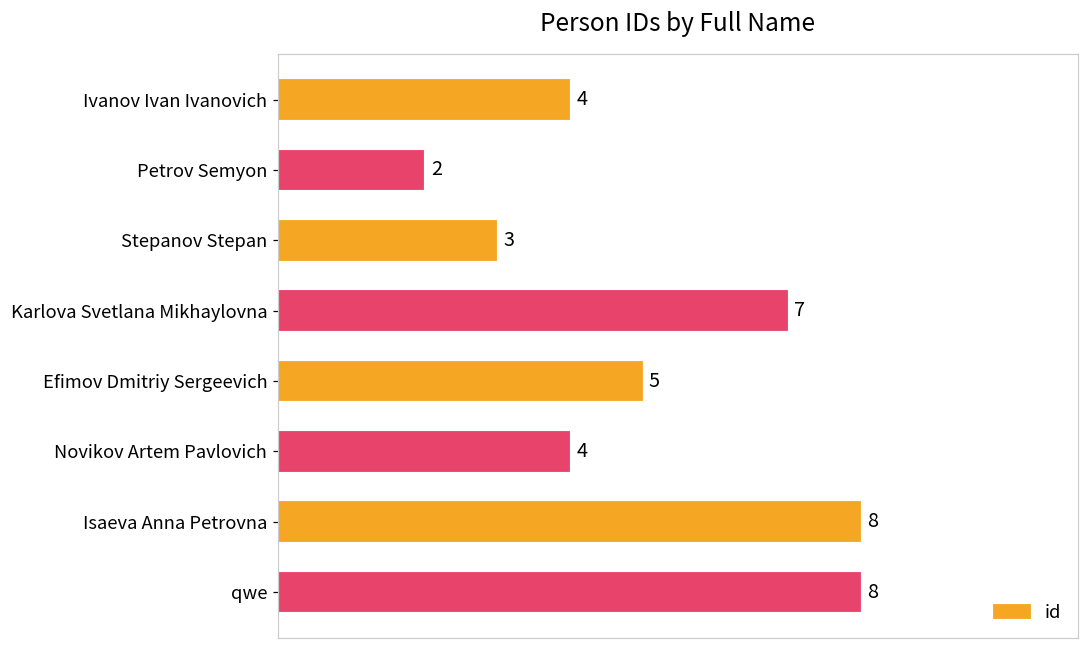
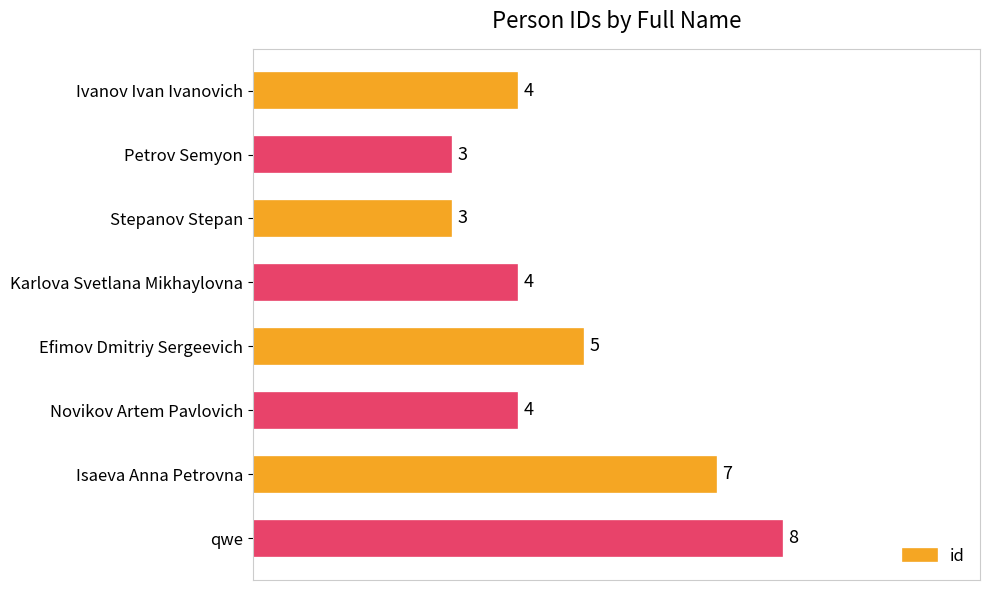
Petrov Semyon: 2 -> 3
Karlova Svetlana Mikhaylovna: 7 -> 4
Isaeva Anna Petrovna: 8 -> 7
